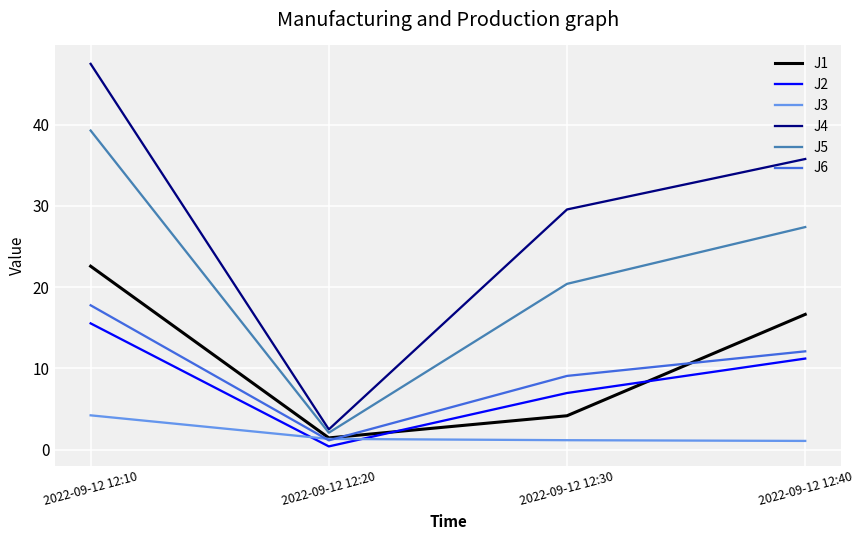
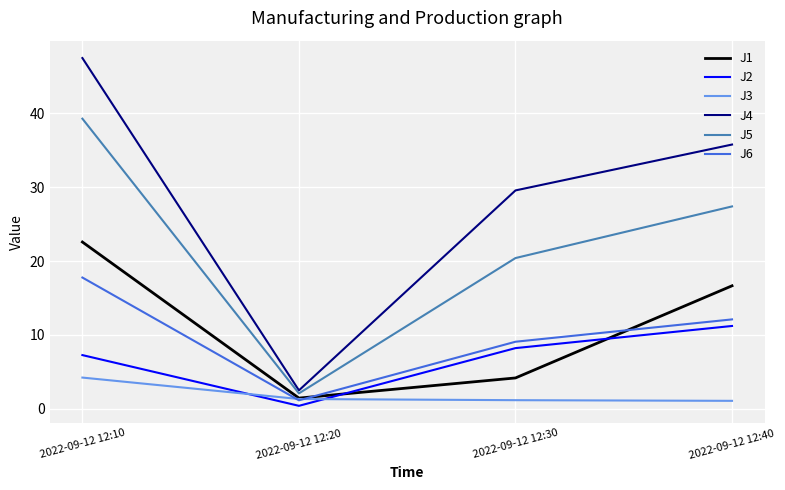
J2, 2022-09-12 12:10: 16 -> 7
J2, 2022-09-12 12:30: 7 -> 8
